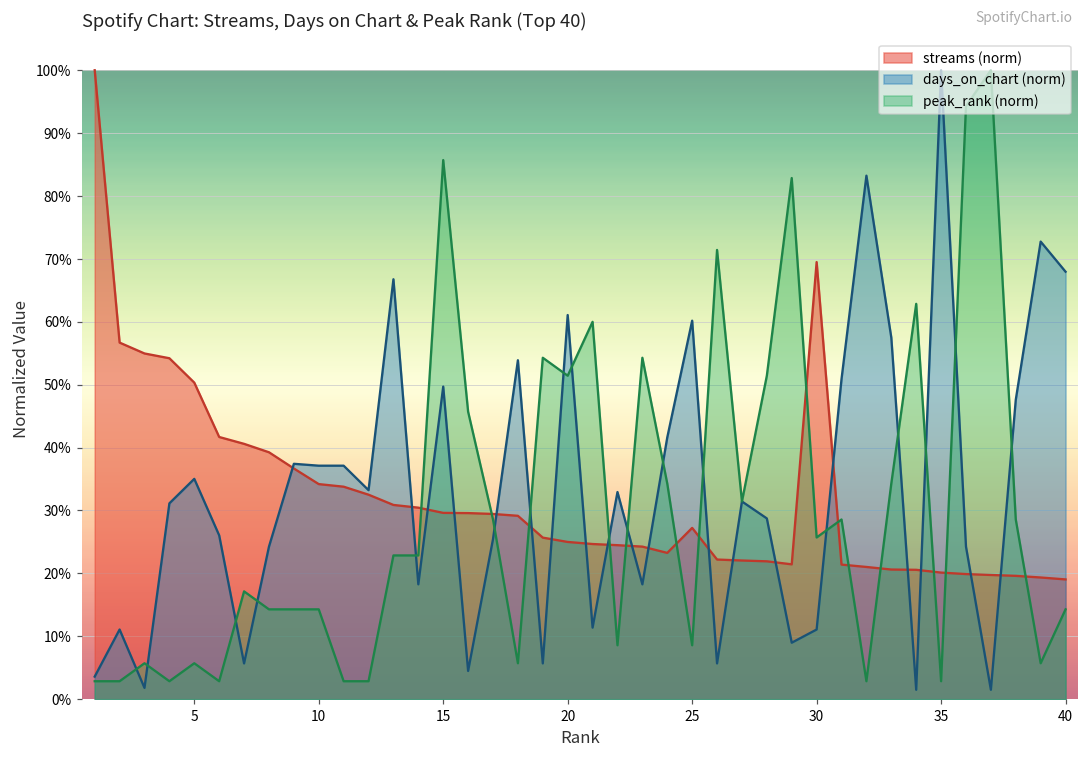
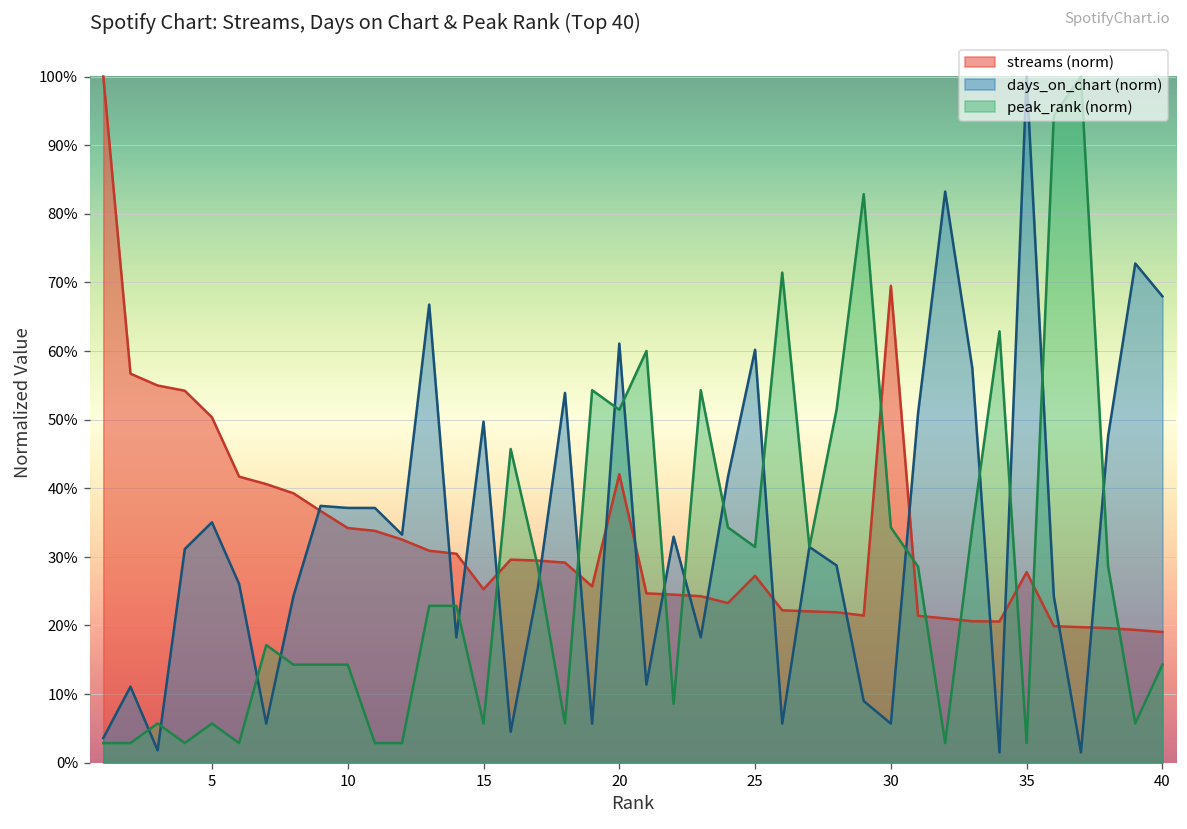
streams (norm), 15: 30% -> 25%
peak_rank (norm), 15: 86% -> 6%
streams (norm), 20: 25% -> 42%
peak_rank (norm), 25: 9% -> 31%
days_on_chart (norm), 30: 11% -> 6%
peak_rank (norm), 30: 26% -> 34%
streams (norm), 35: 20% -> 28%
